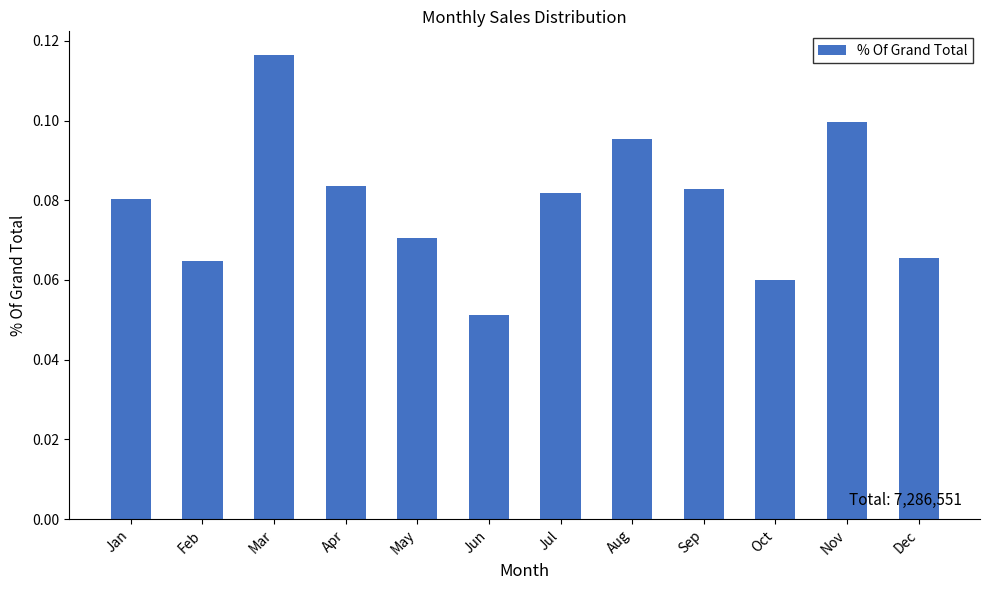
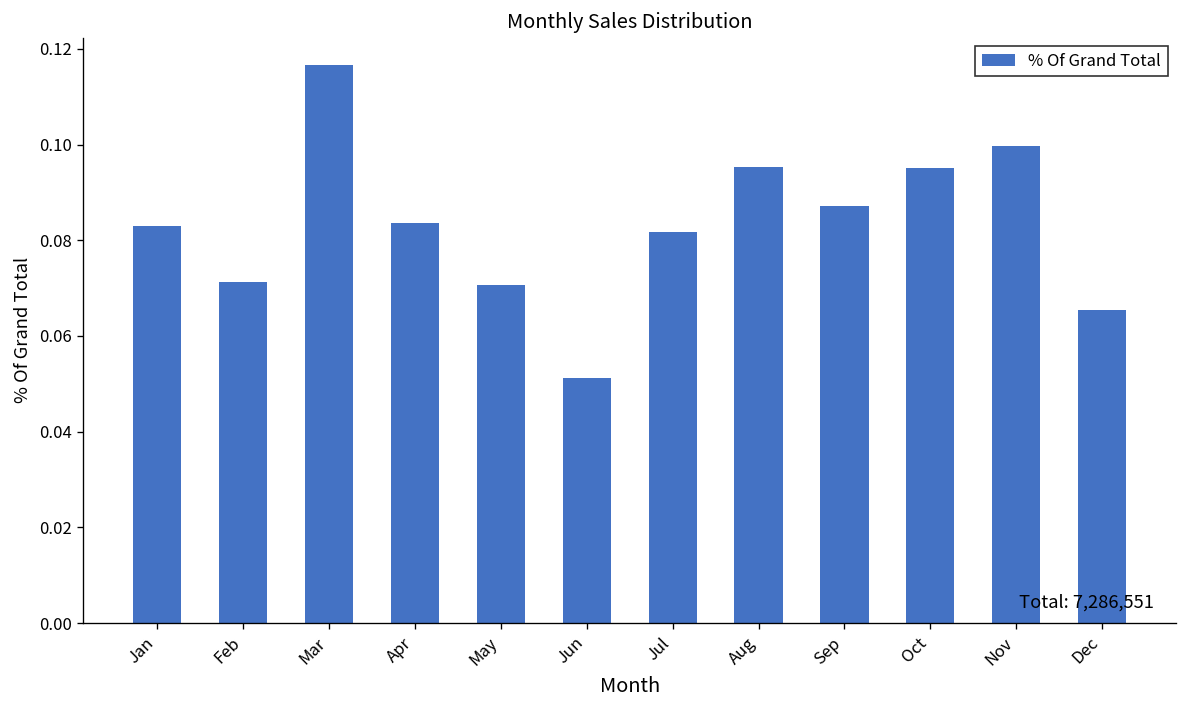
Jan: 0.080 -> 0.083
Feb: 0.065 -> 0.071
Sep: 0.083 -> 0.087
Oct: 0.060 -> 0.095
